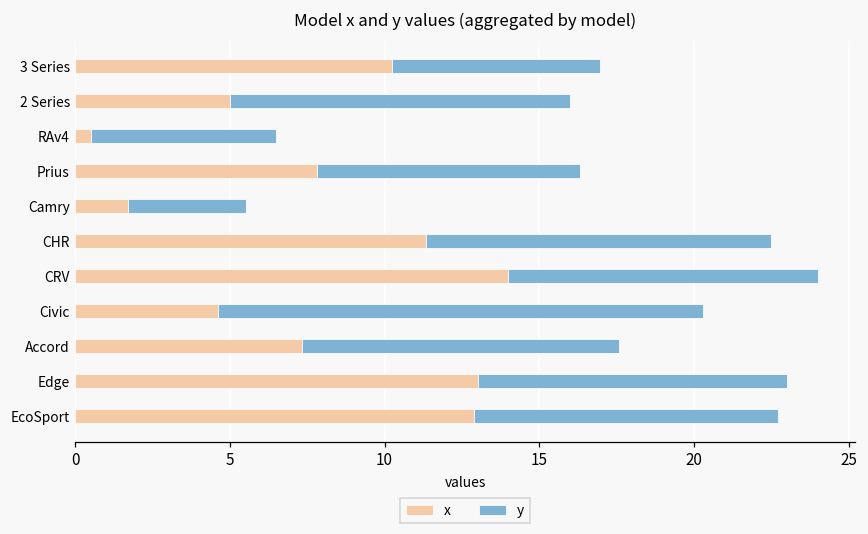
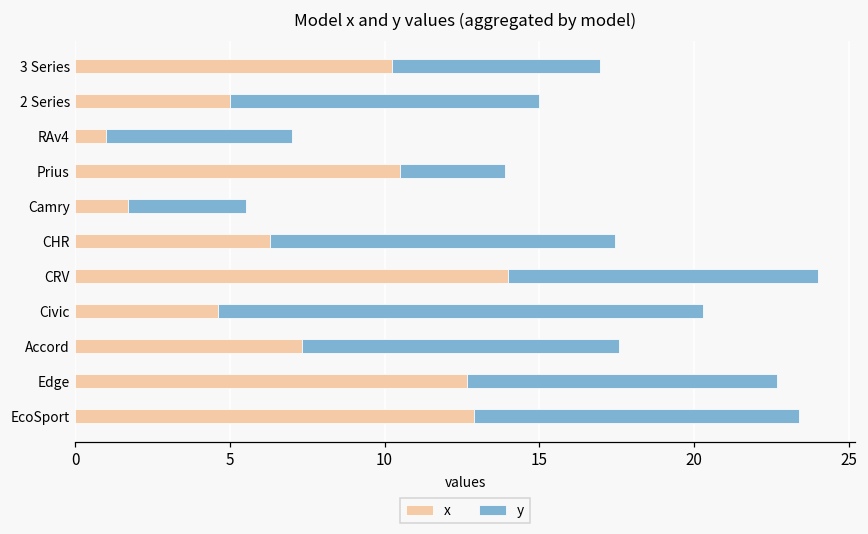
y, 2 Series: 11 -> 10
x, RAv4: 0.5 -> 1.0
x, Prius: 7.8 -> 10.5
y, Prius: 8.5 -> 3.4
x, CHR: 11.3 -> 6.3
x, Edge: 13.0 -> 12.7
y, EcoSport: 9.8 -> 10.5
